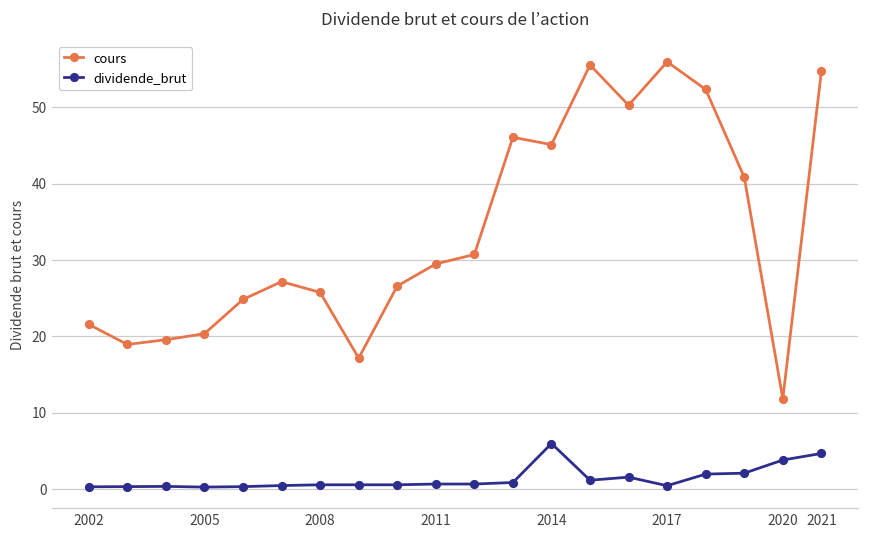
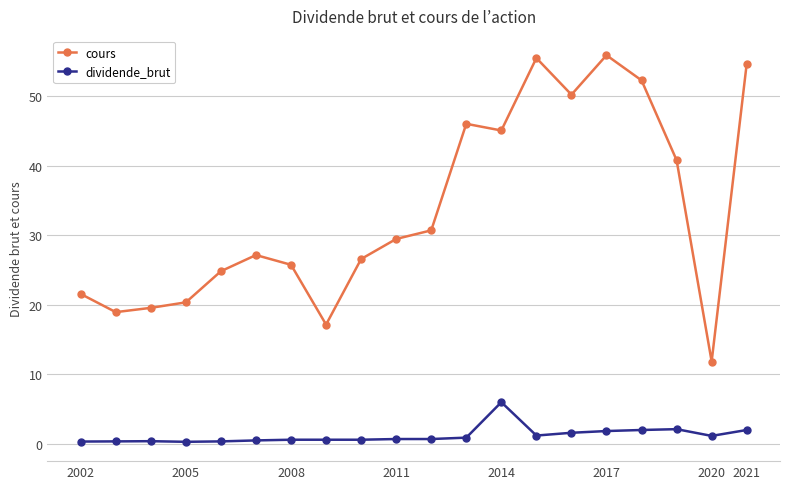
dividende_brut, 2017: 0 -> 2
dividende_brut, 2020: 4 -> 1
dividende_brut, 2021: 5 -> 2
